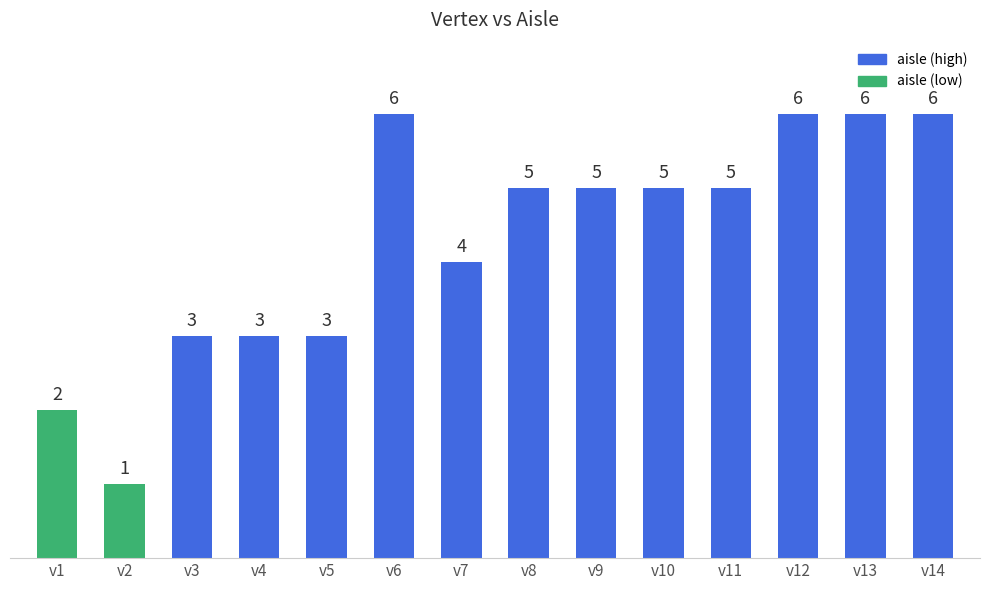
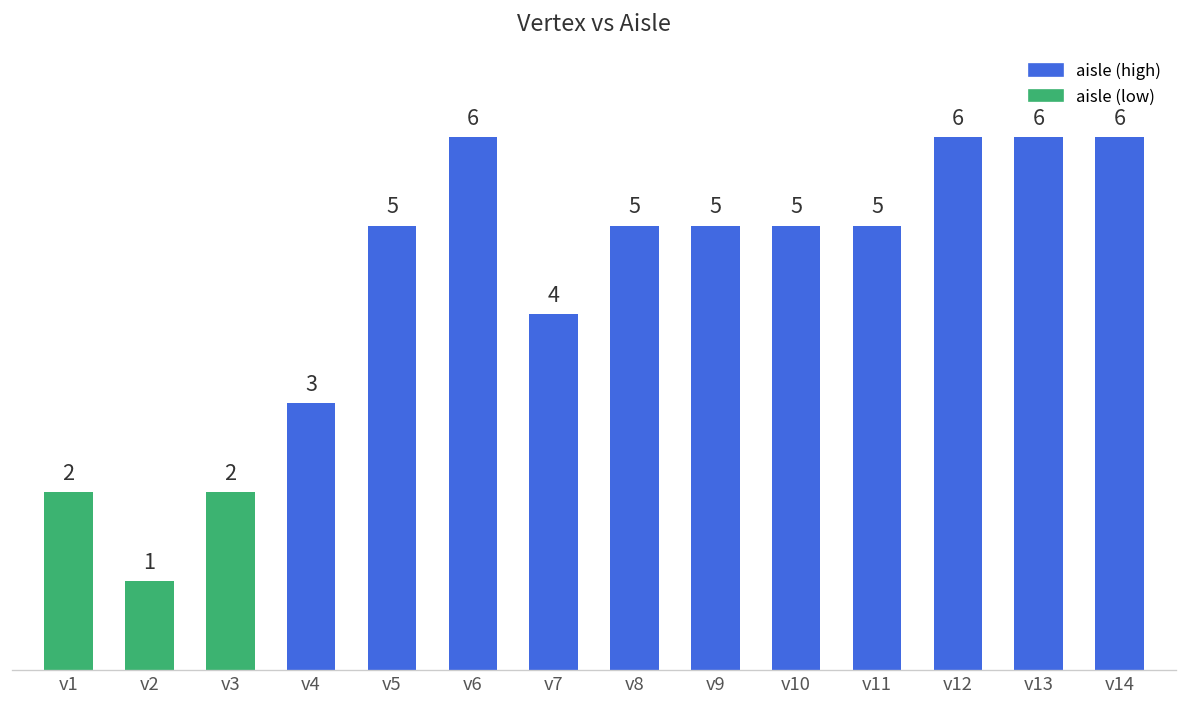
v3: 3 -> 2
v5: 3 -> 5
